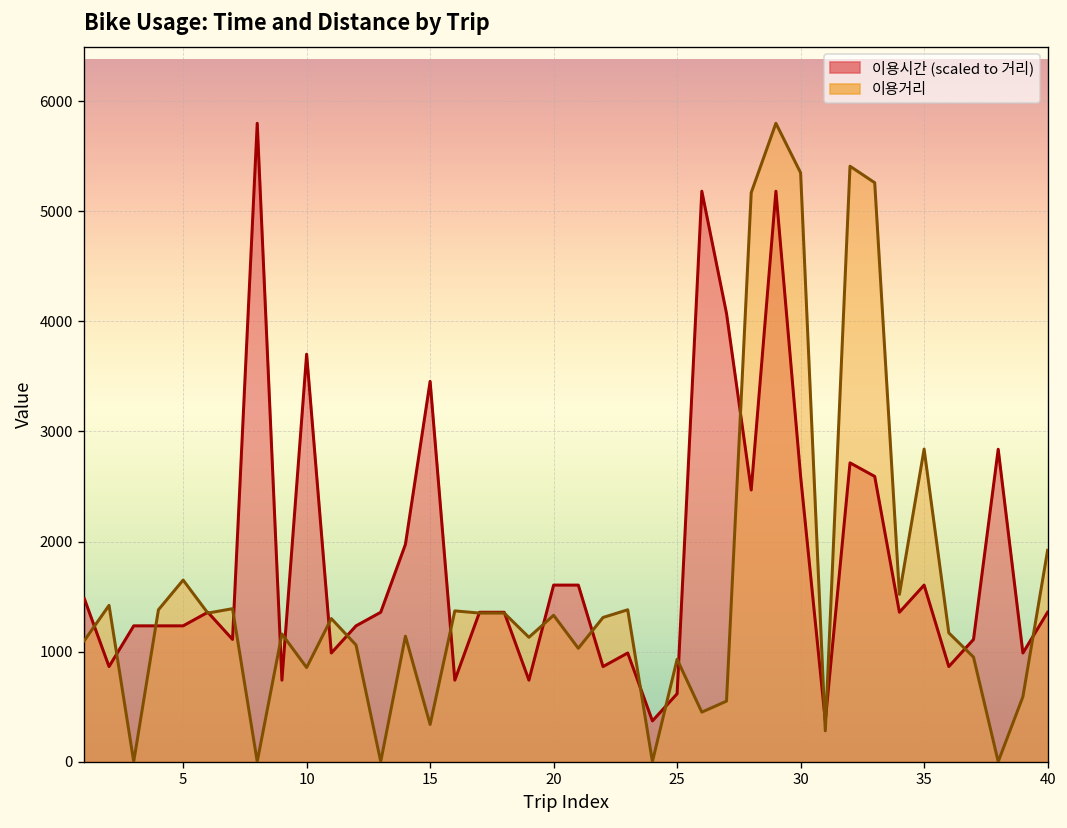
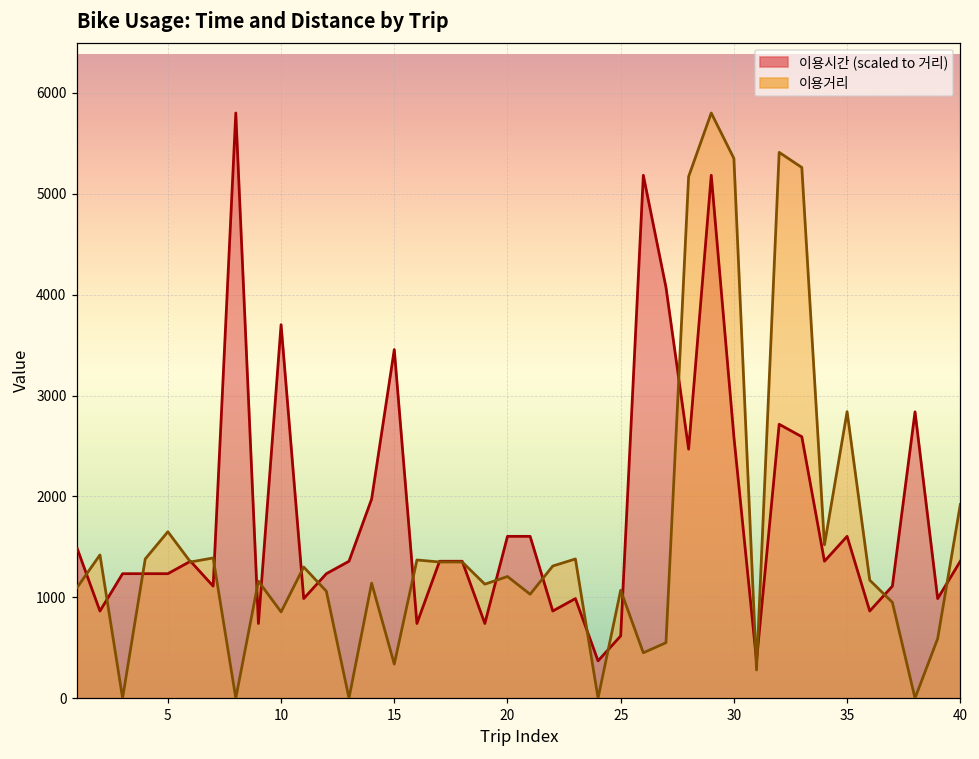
이용거리, 20: 1300 -> 1200
이용거리, 25: 900 -> 1100
